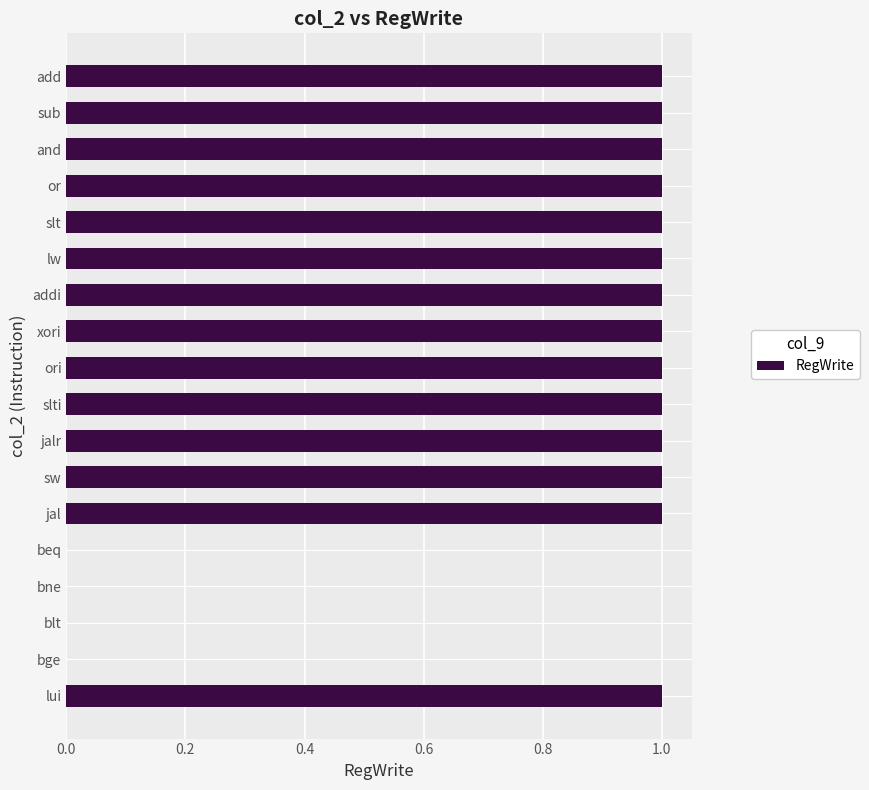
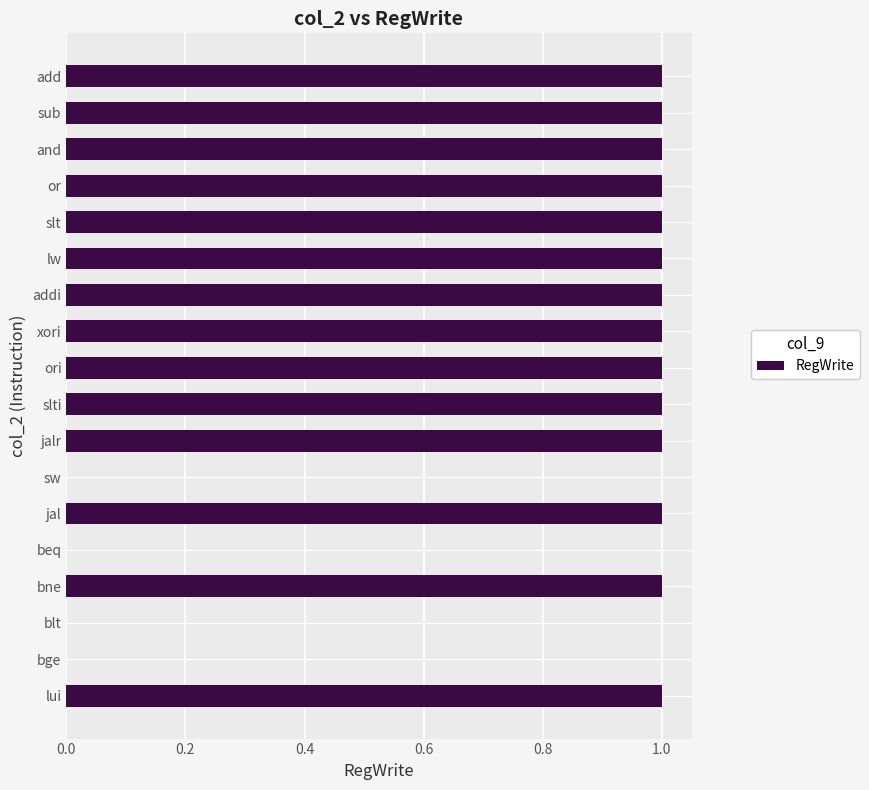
sw: 1 -> 0
bne: 0 -> 1
